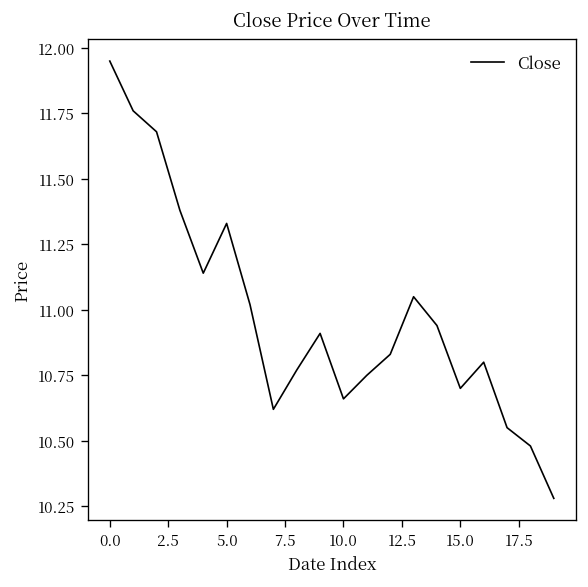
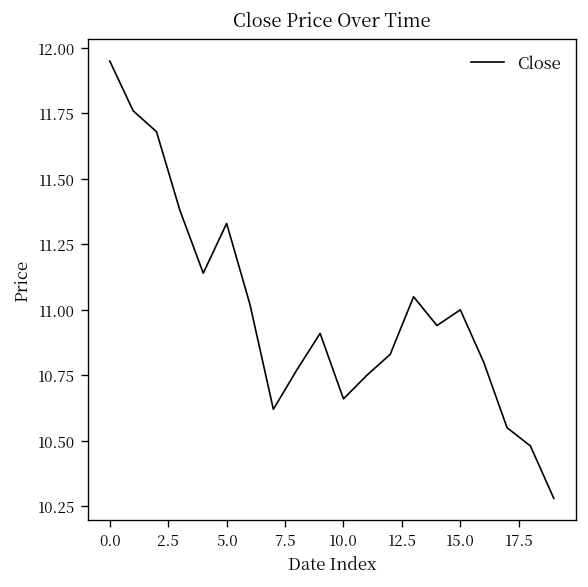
15.0: 10.7 -> 11.0
